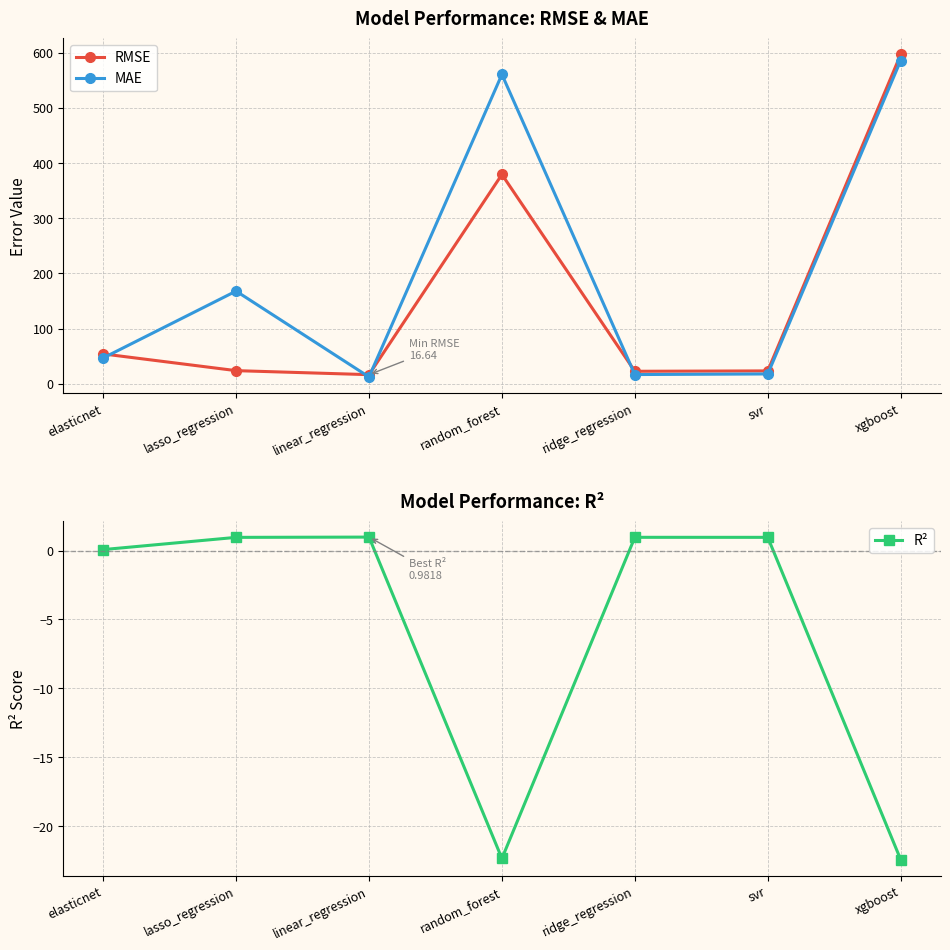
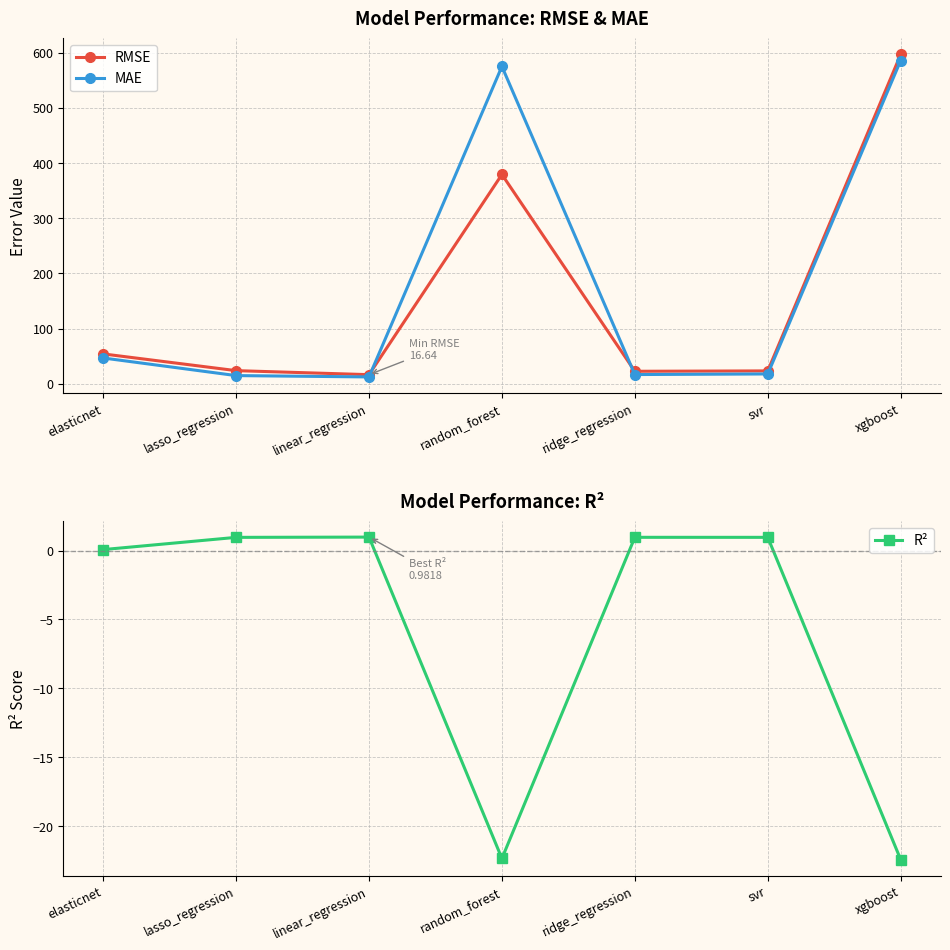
Model Performance: RMSE & MAE, MAE, lasso_regression: 170 -> 10
Model Performance: RMSE & MAE, MAE, random_forest: 560 -> 570
